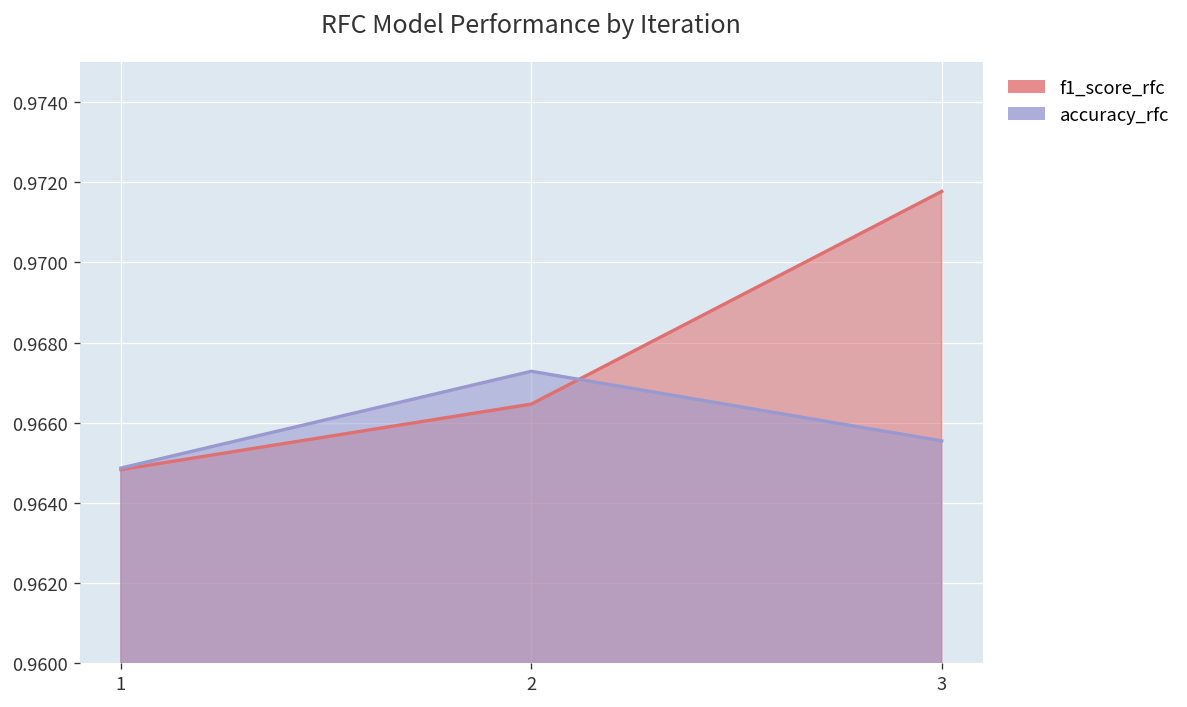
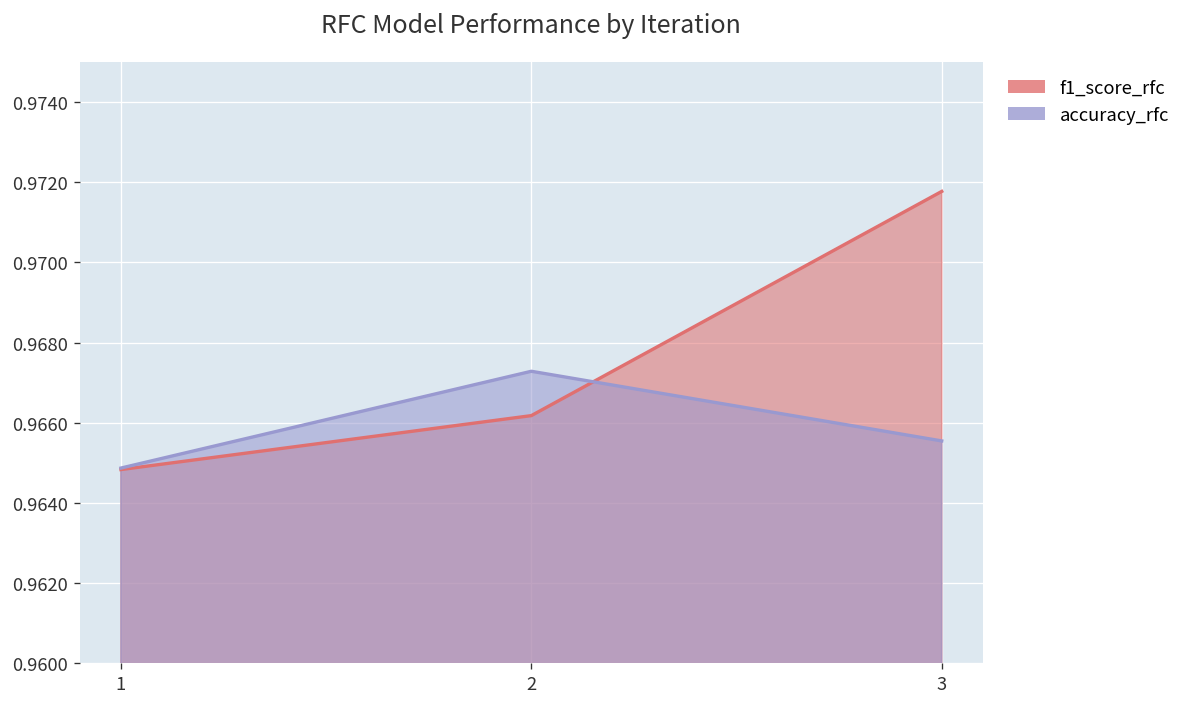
f1_score_rfc, 2: 0.9665 -> 0.9662
